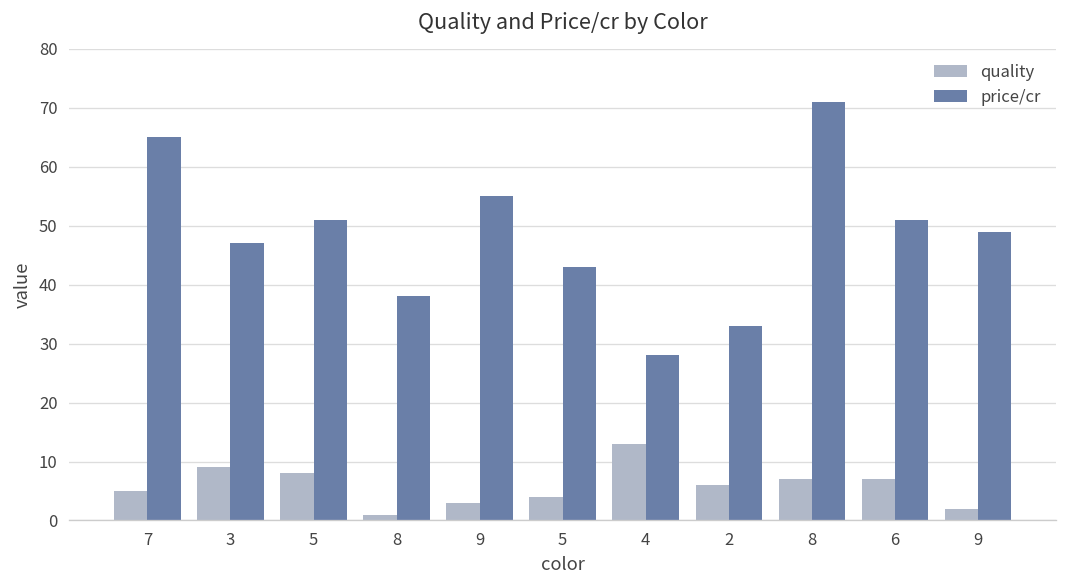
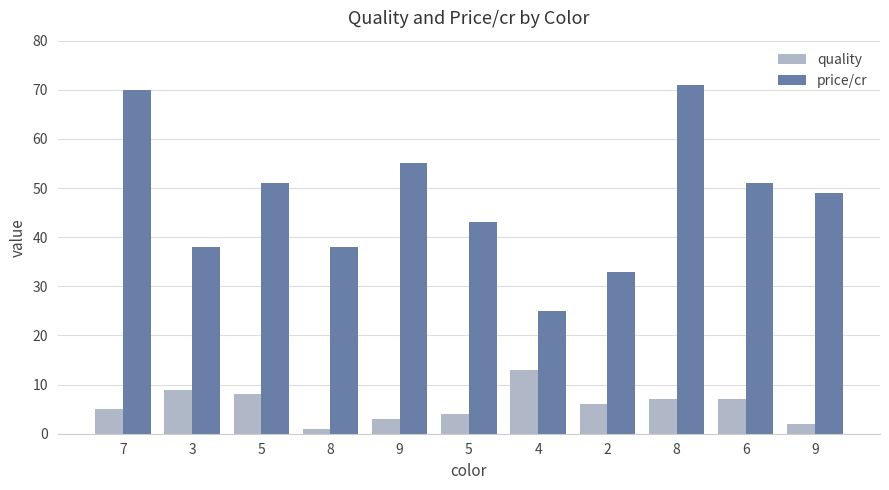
price/cr, 7: 65 -> 70
price/cr, 3: 47 -> 38
price/cr, 4: 28 -> 25
